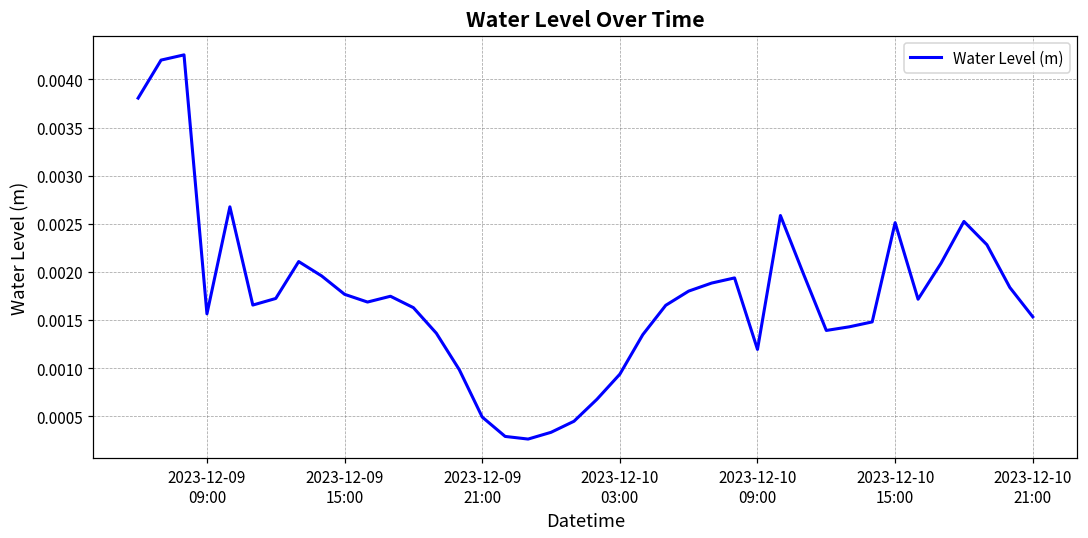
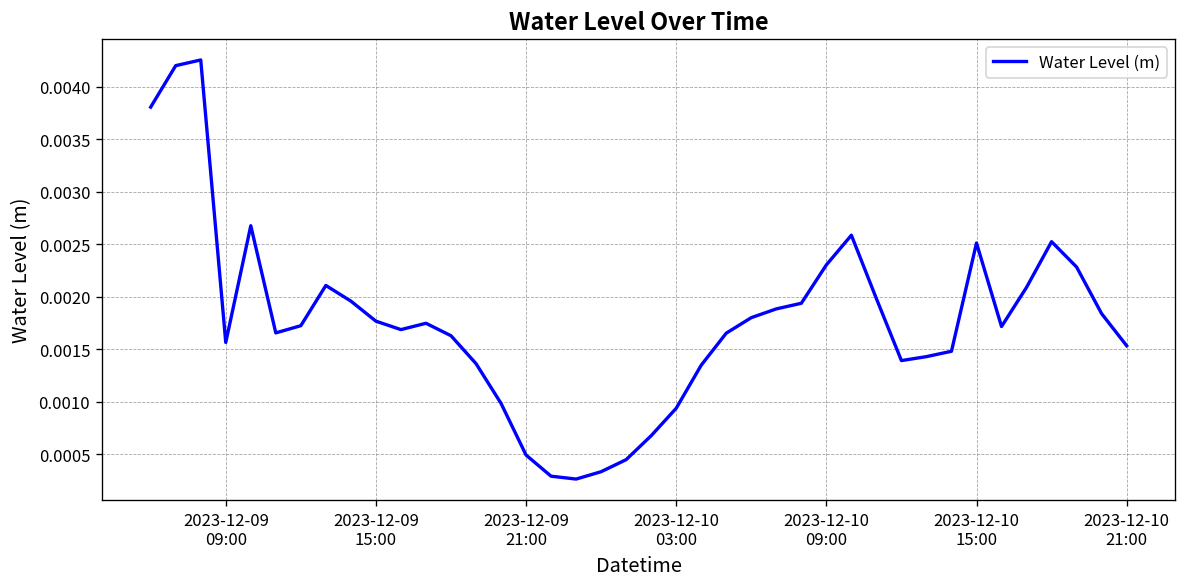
2023-12-10 09:00: 0.0012 -> 0.0023
